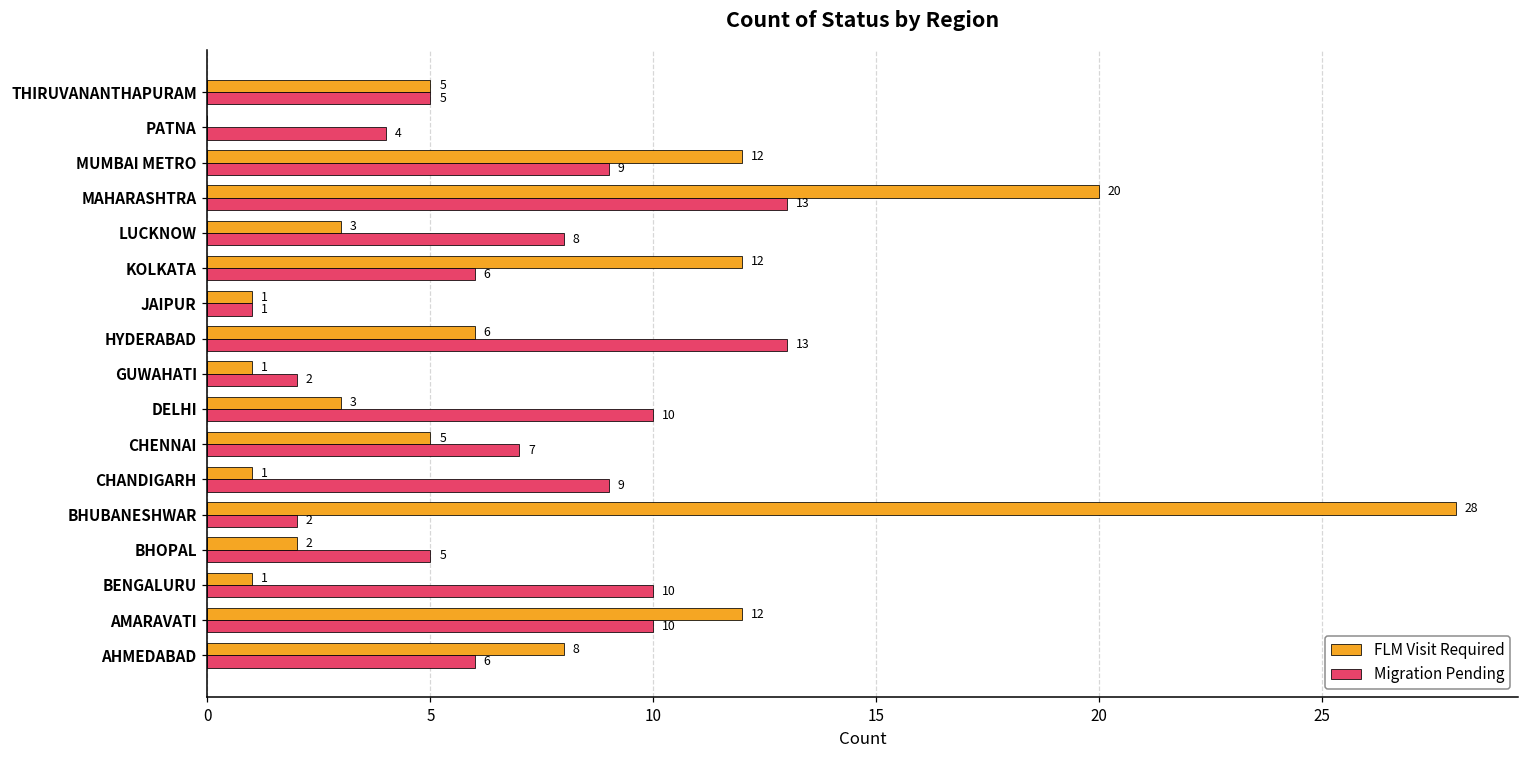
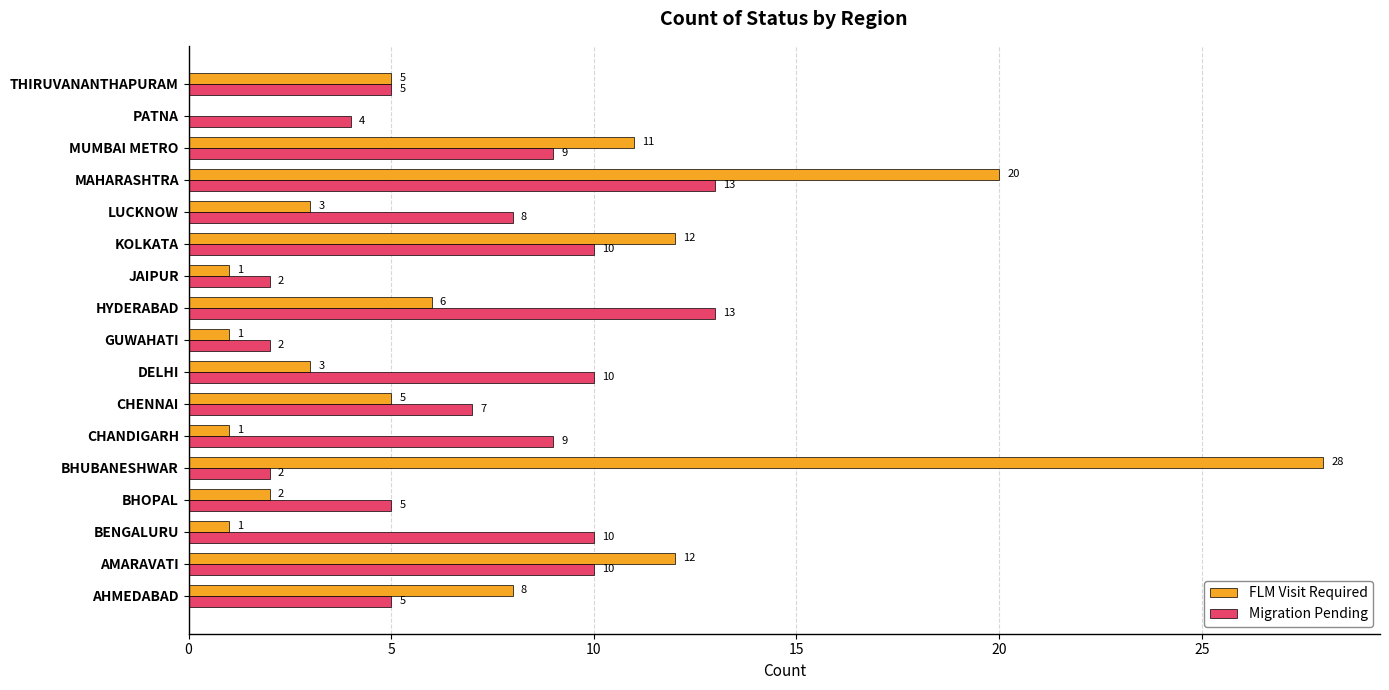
FLM Visit Required, MUMBAI METRO: 12 -> 11
Migration Pending, KOLKATA: 6 -> 10
Migration Pending, JAIPUR: 1 -> 2
Migration Pending, AHMEDABAD: 6 -> 5
